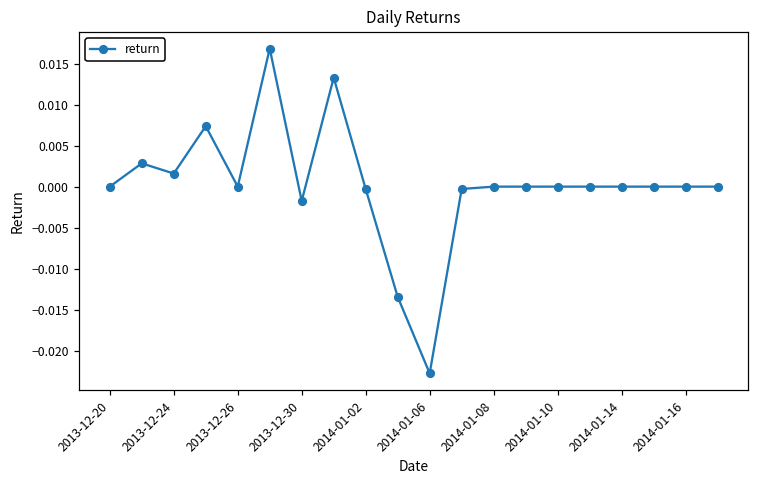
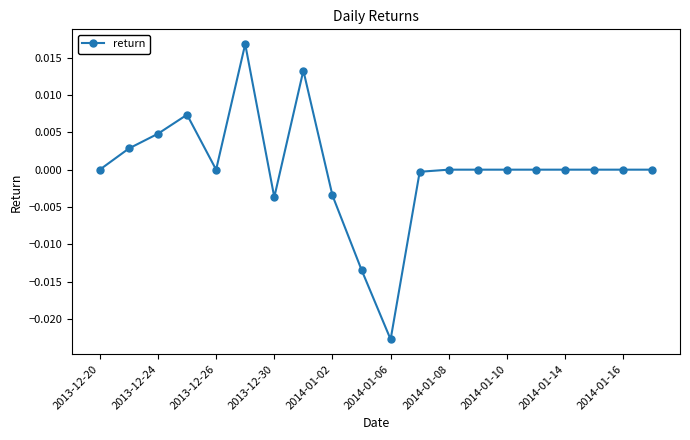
2013-12-24: 0.002 -> 0.005
2013-12-30: -0.002 -> -0.004
2014-01-02: 0.000 -> -0.003
